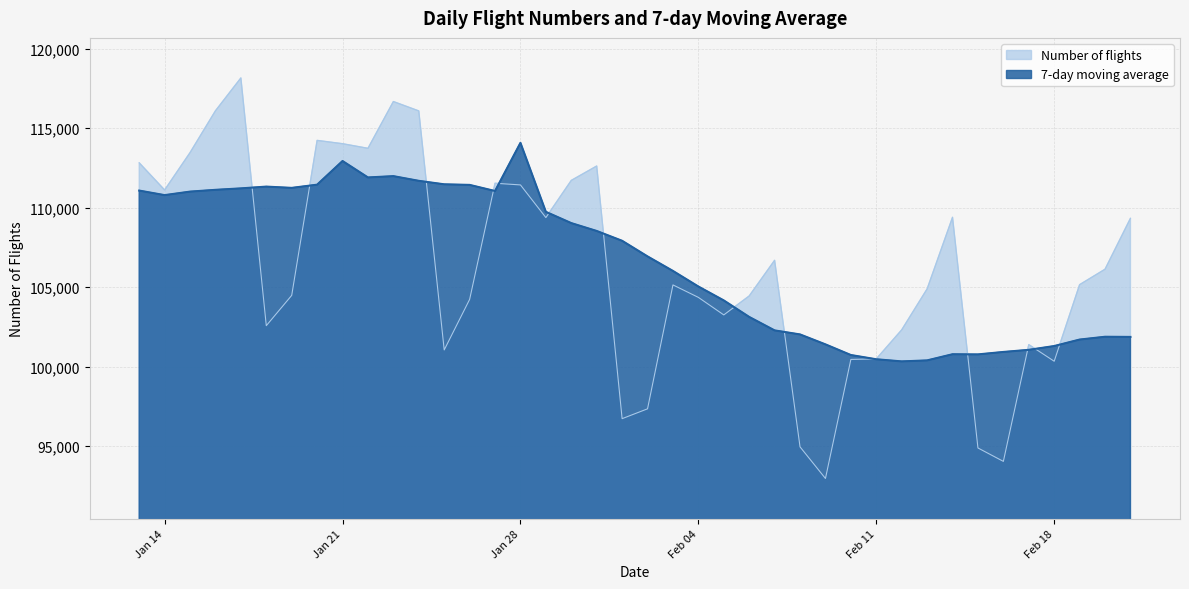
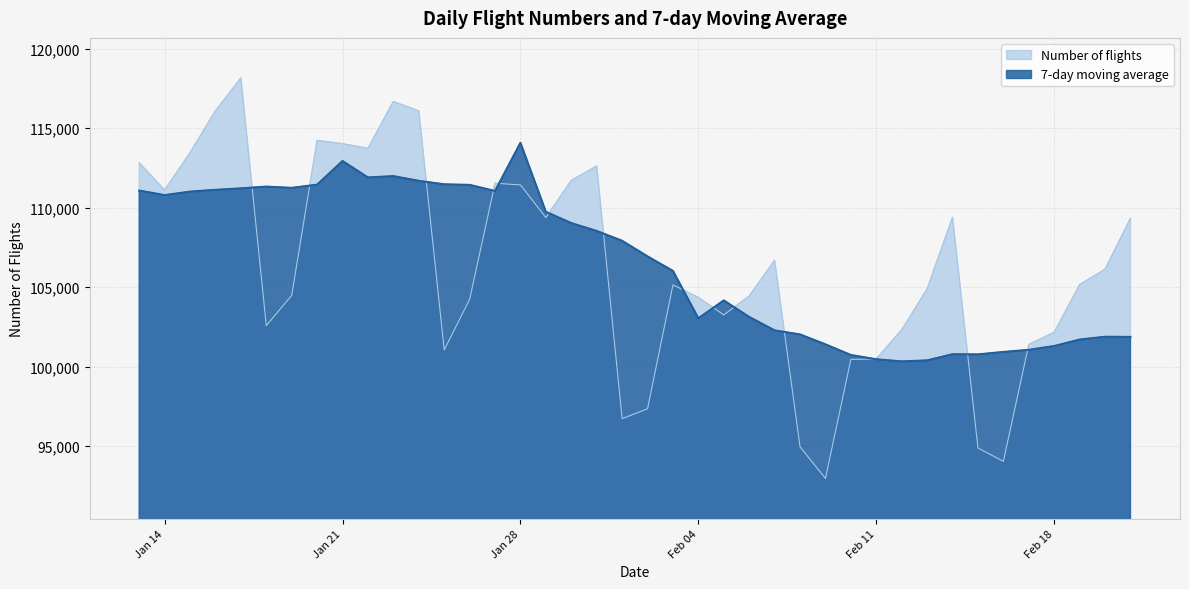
7-day moving average, Feb 04: 105,000 -> 103,000
Number of flights, Feb 18: 100,300 -> 102,200
